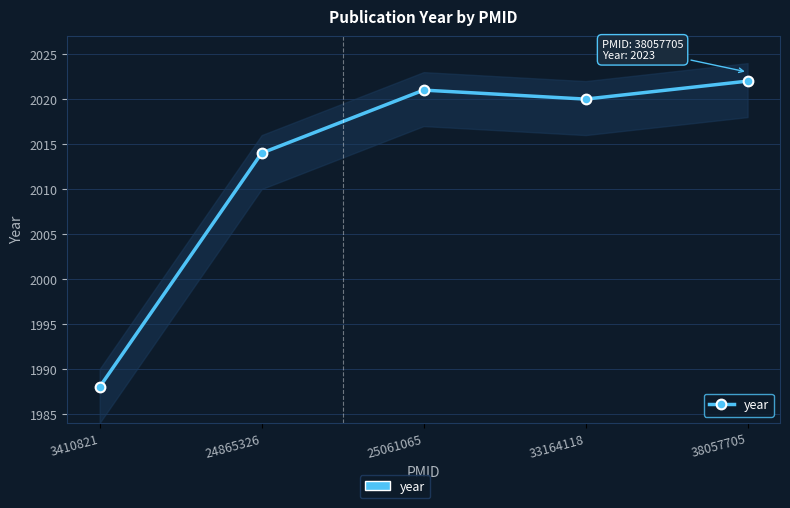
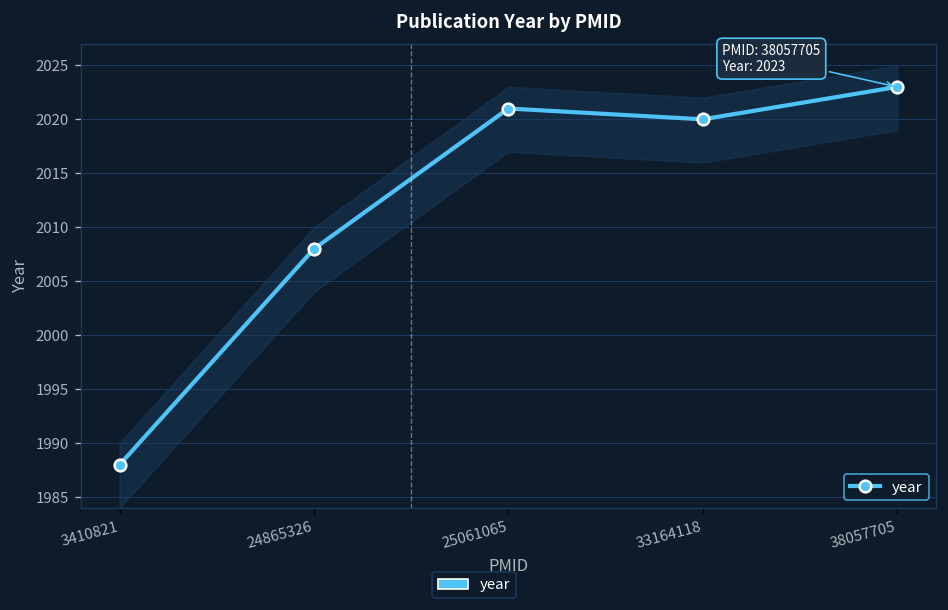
year, 24865326: 2014 -> 2008
year, 38057705: 2022 -> 2023
